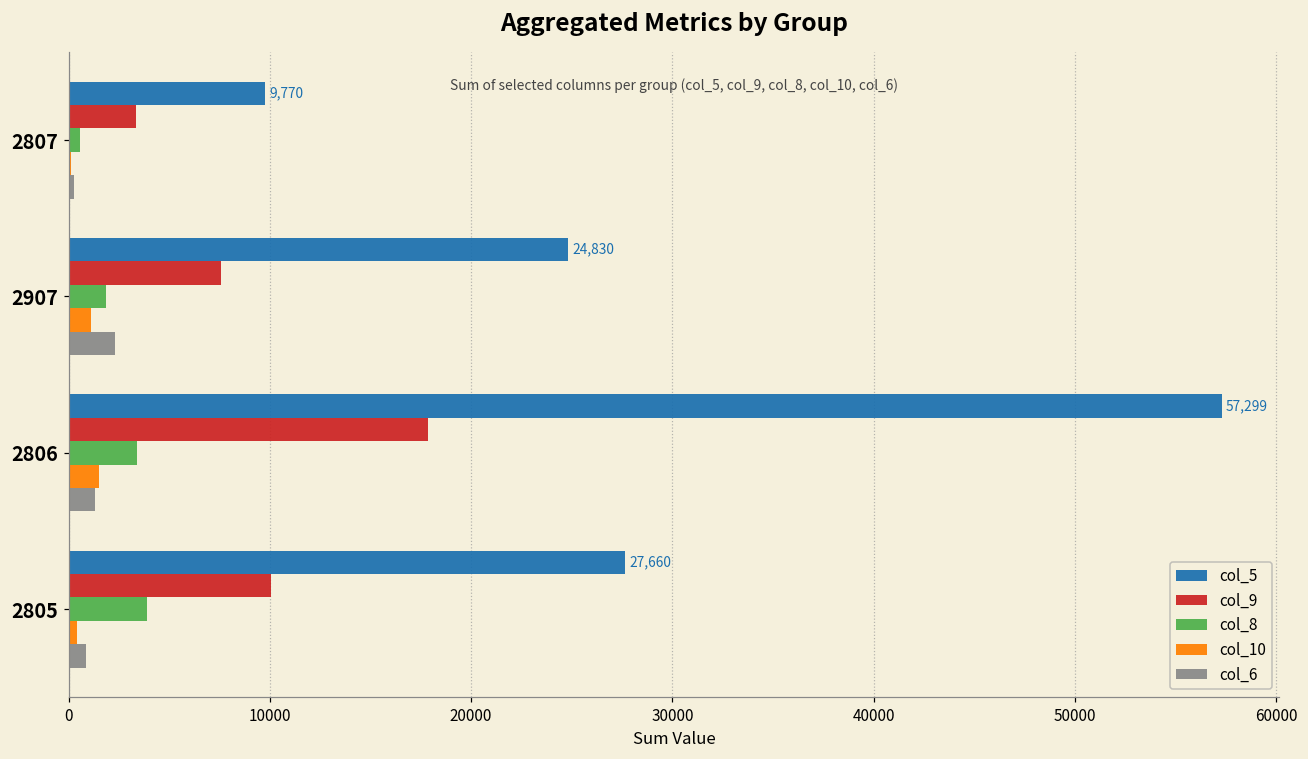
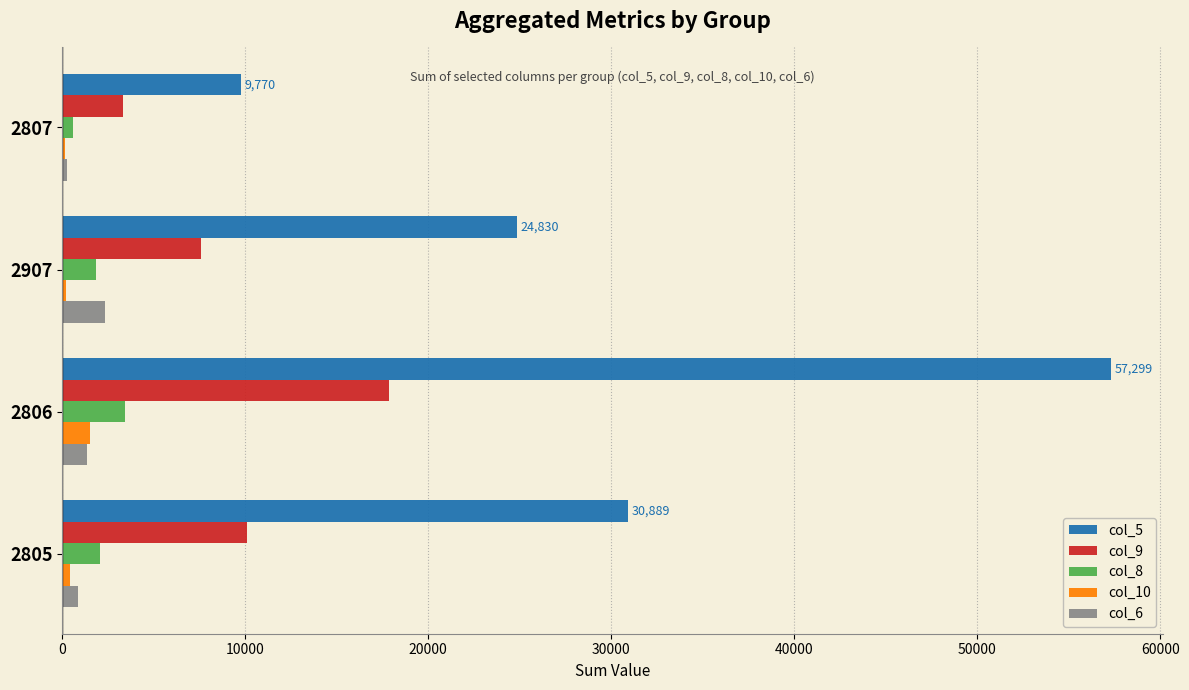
col_10, 2907: 1100 -> 200
col_5, 2805: 27,660 -> 30,889
col_8, 2805: 3900 -> 2100
